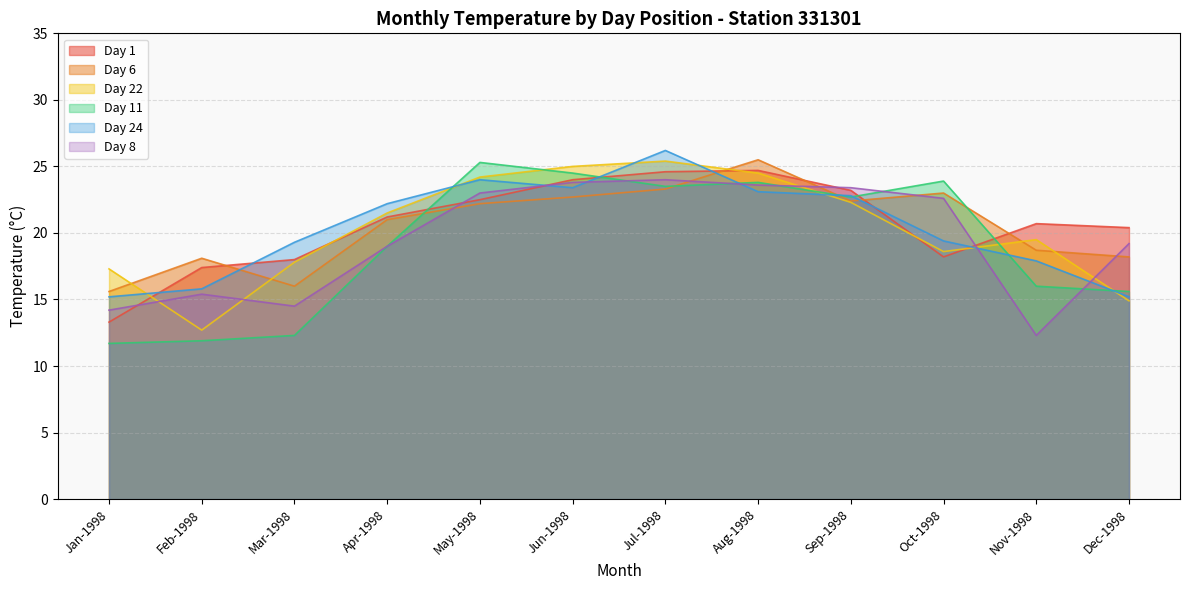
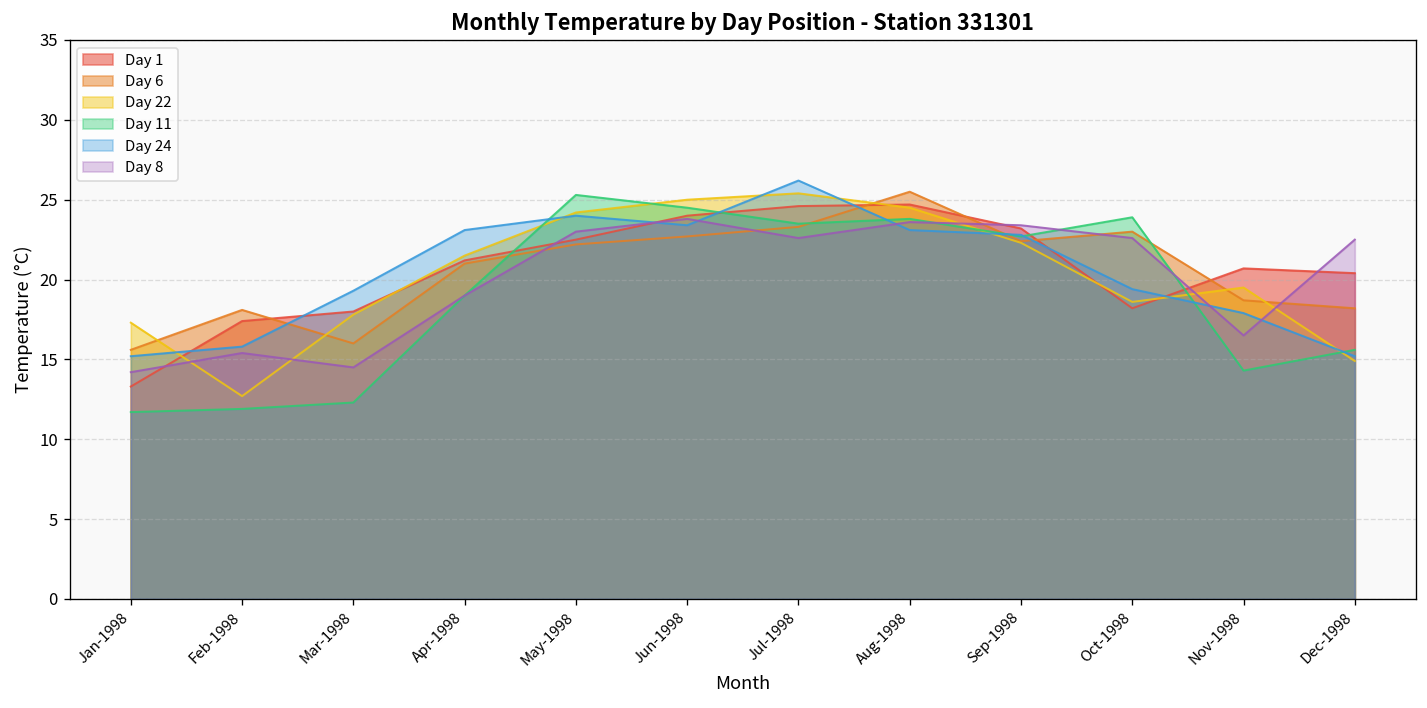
Day 24, Apr-1998: 22.2 -> 23.1
Day 8, Jul-1998: 24.0 -> 22.6
Day 11, Nov-1998: 16.0 -> 14.3
Day 8, Nov-1998: 12.3 -> 16.5
Day 8, Dec-1998: 19.2 -> 22.5
